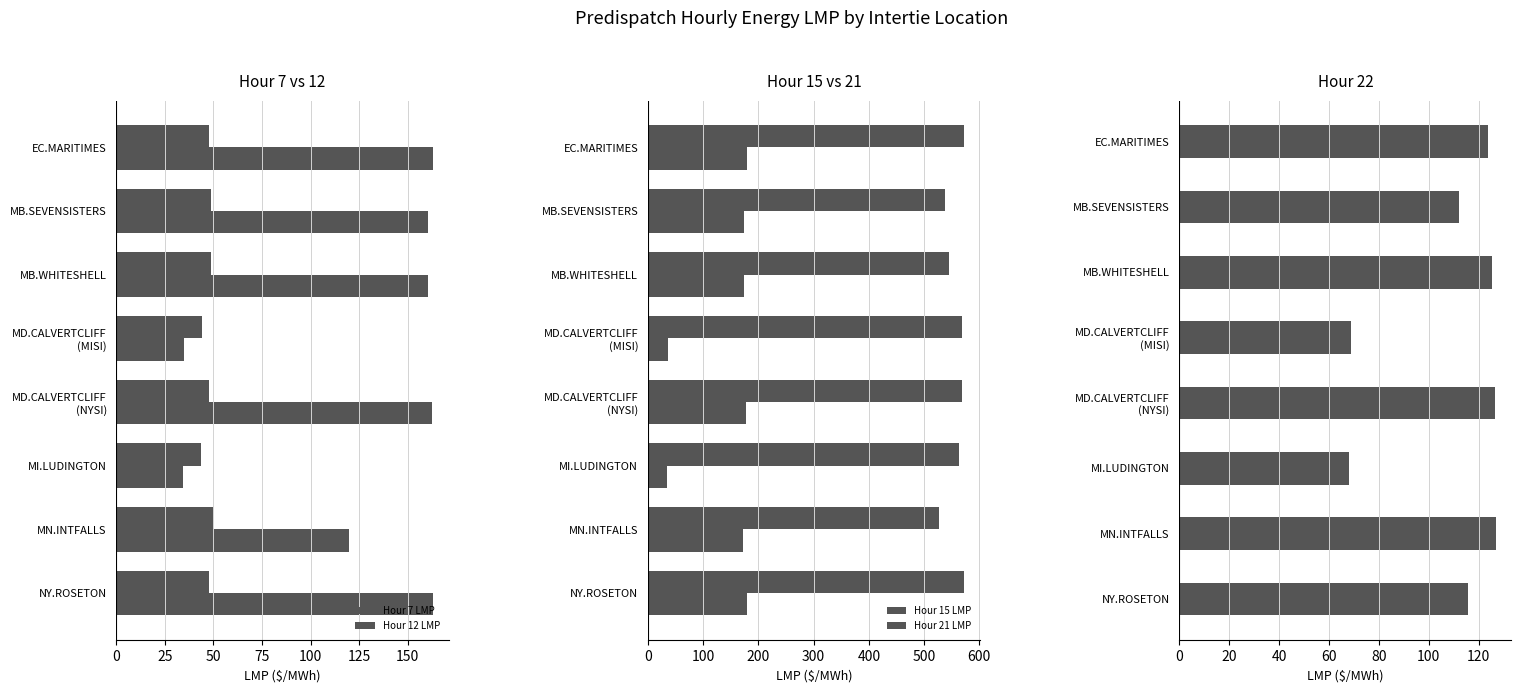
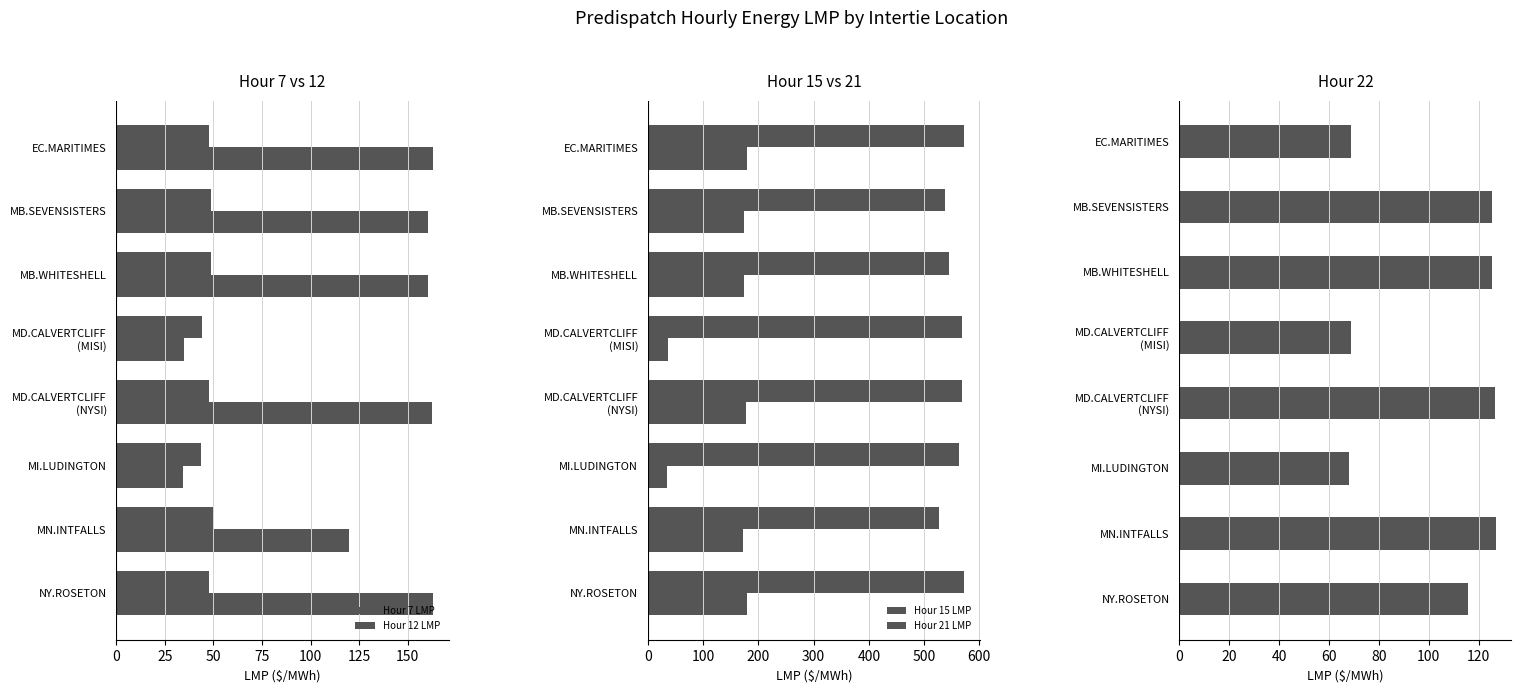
Hour 22, EC.MARITIMES: 124 -> 69
Hour 22, MB.SEVENSISTERS: 112 -> 125
